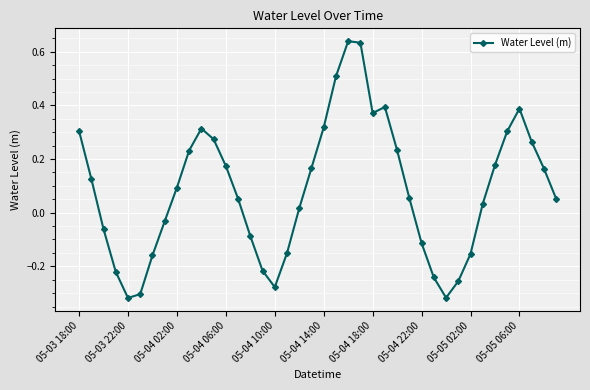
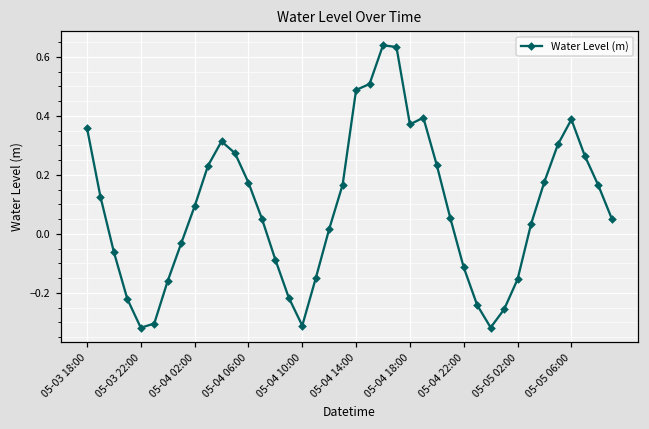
05-03 18:00: 0.30 -> 0.36
05-04 10:00: -0.28 -> -0.31
05-04 14:00: 0.32 -> 0.49
